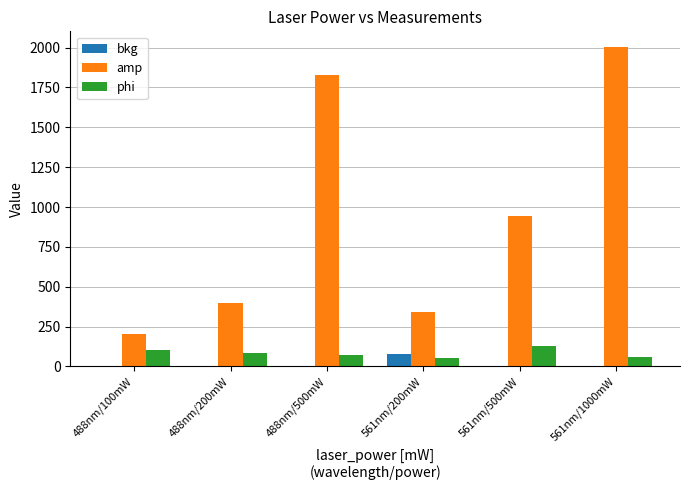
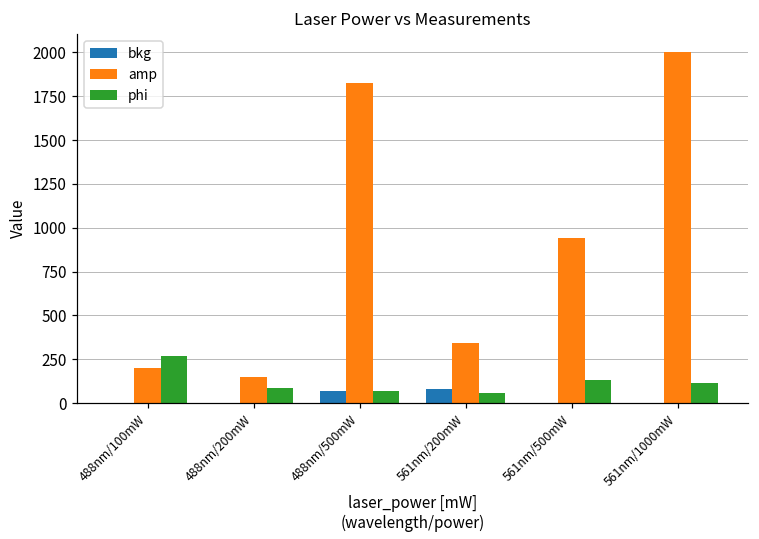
phi, 488nm/100mW: 100 -> 270
amp, 488nm/200mW: 400 -> 150
bkg, 488nm/500mW: 0 -> 70
phi, 561nm/1000mW: 60 -> 120
